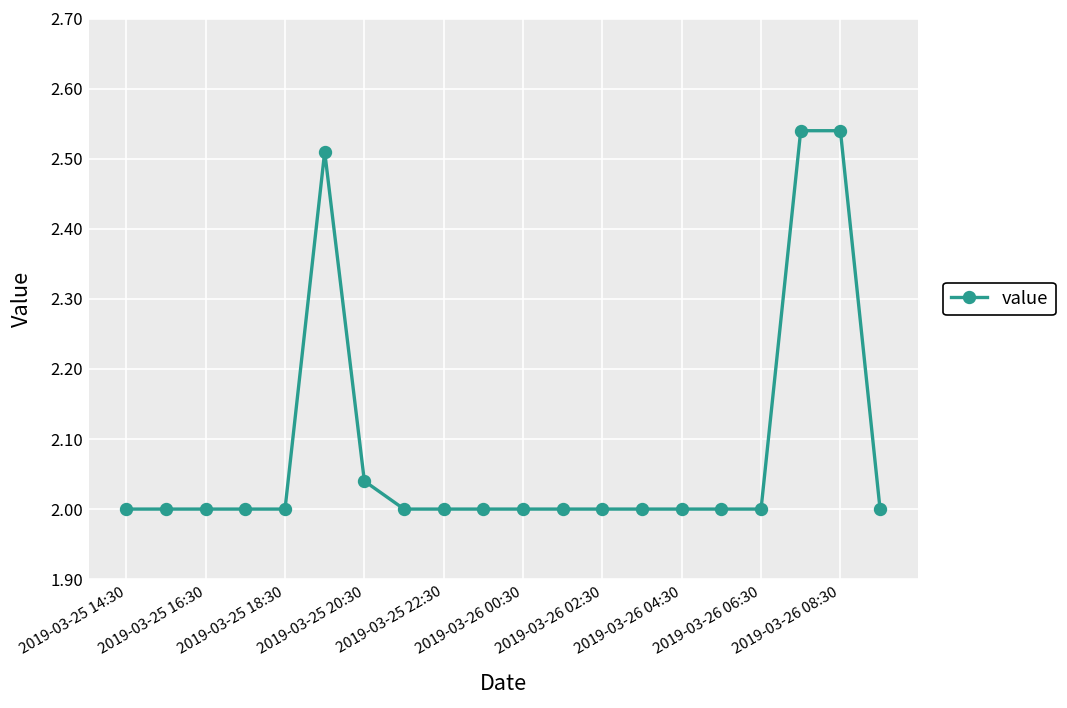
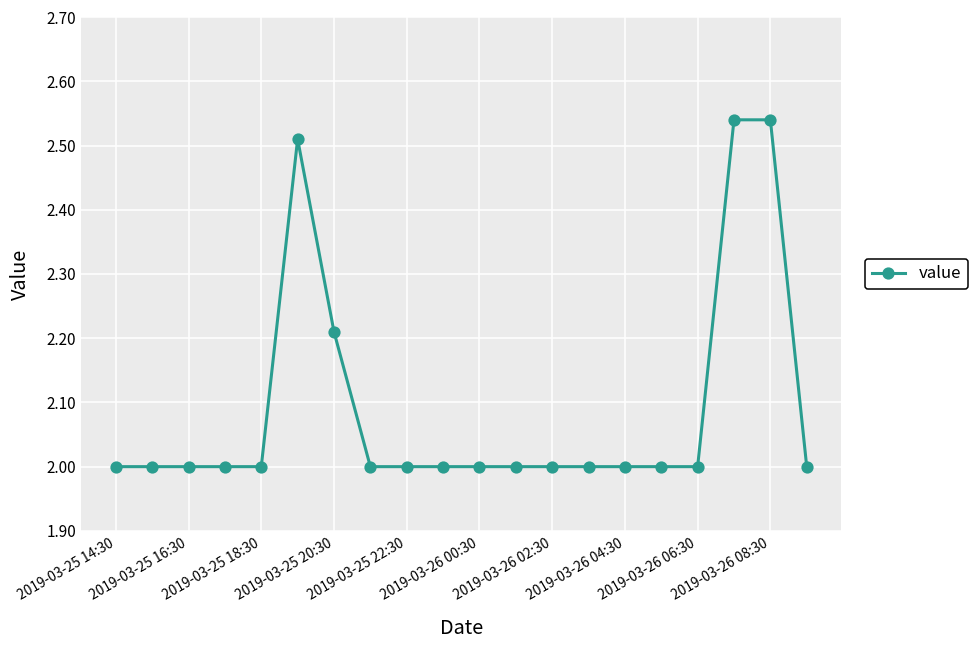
2019-03-25 20:30: 2.04 -> 2.21
